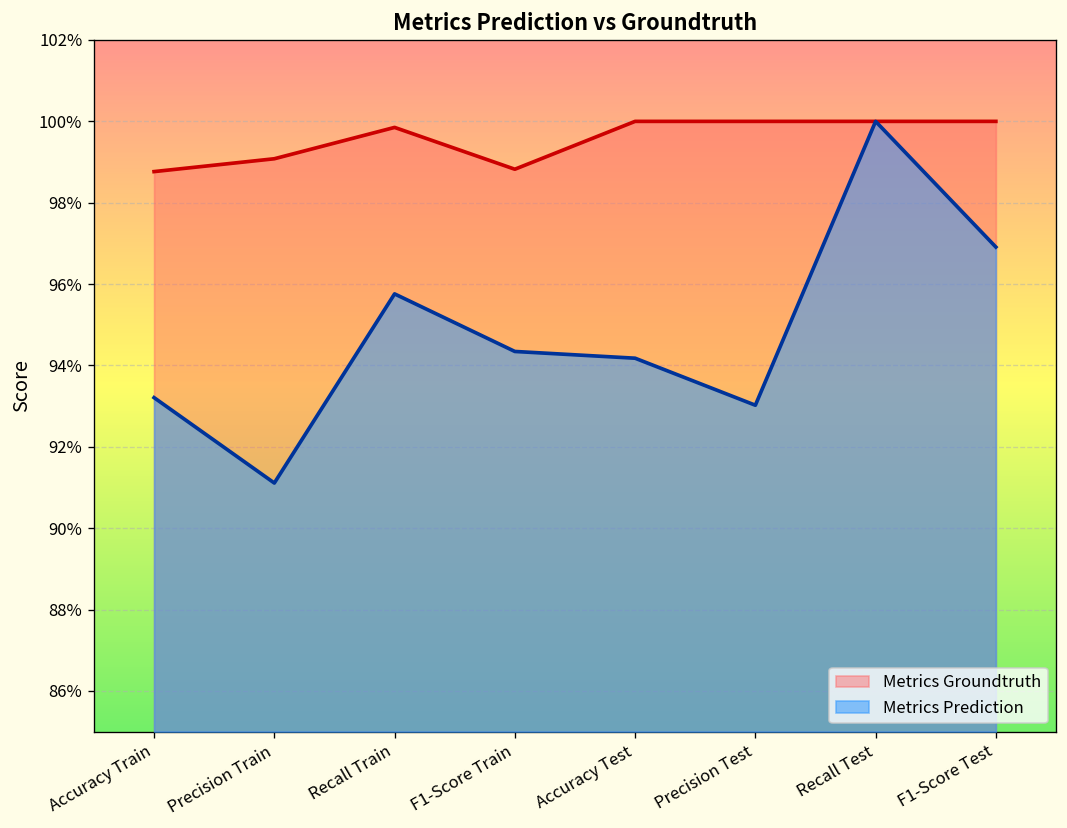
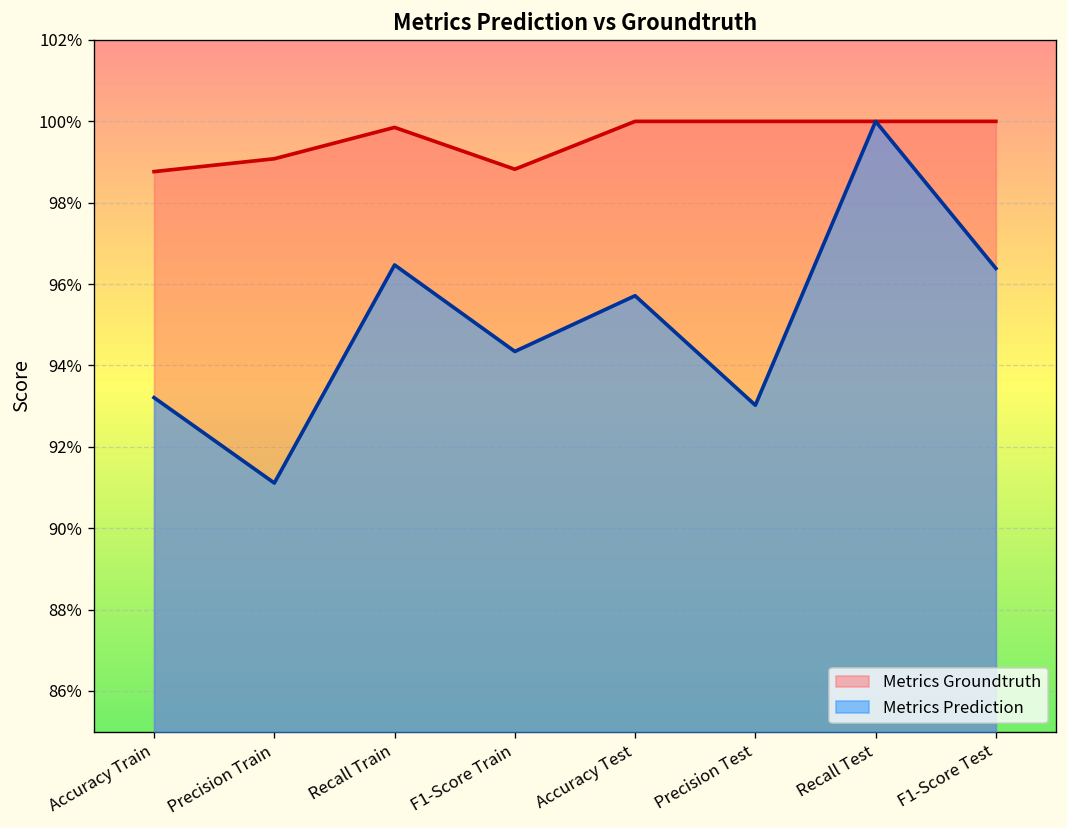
Metrics Prediction, Recall Train: 95.8% -> 96.5%
Metrics Prediction, Accuracy Test: 94.2% -> 95.7%
Metrics Prediction, F1-Score Test: 96.9% -> 96.4%
